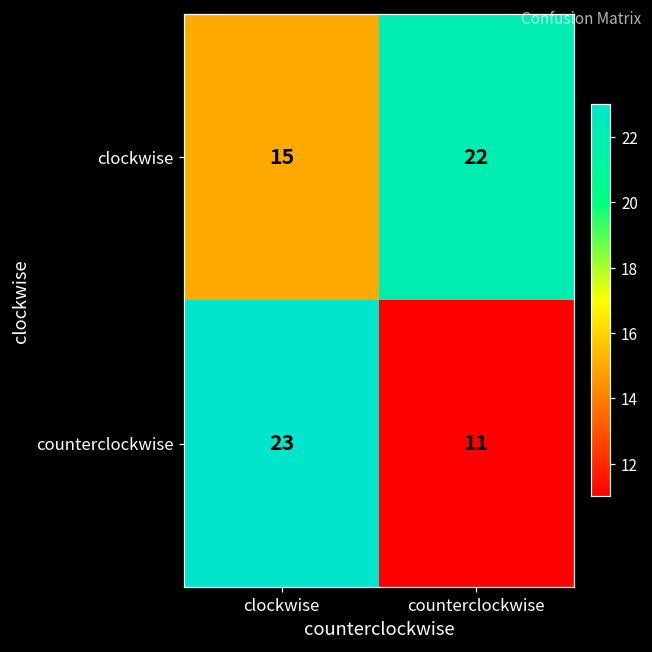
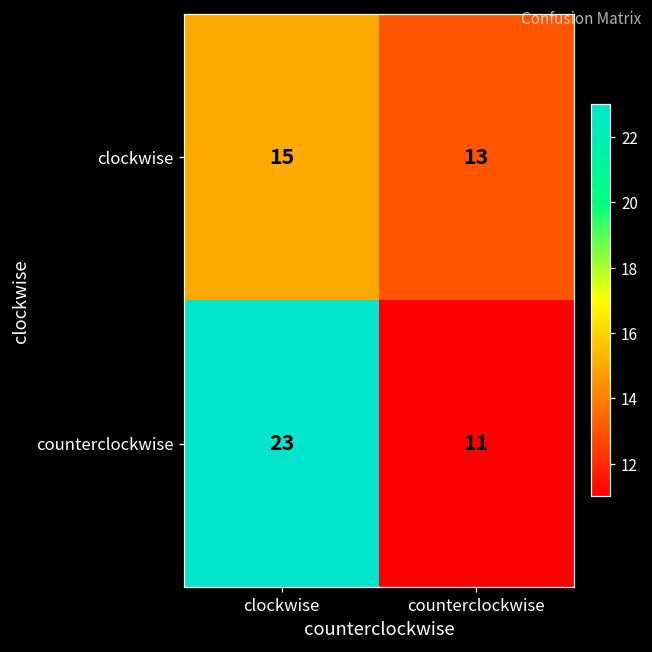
clockwise, counterclockwise: 22 -> 13
